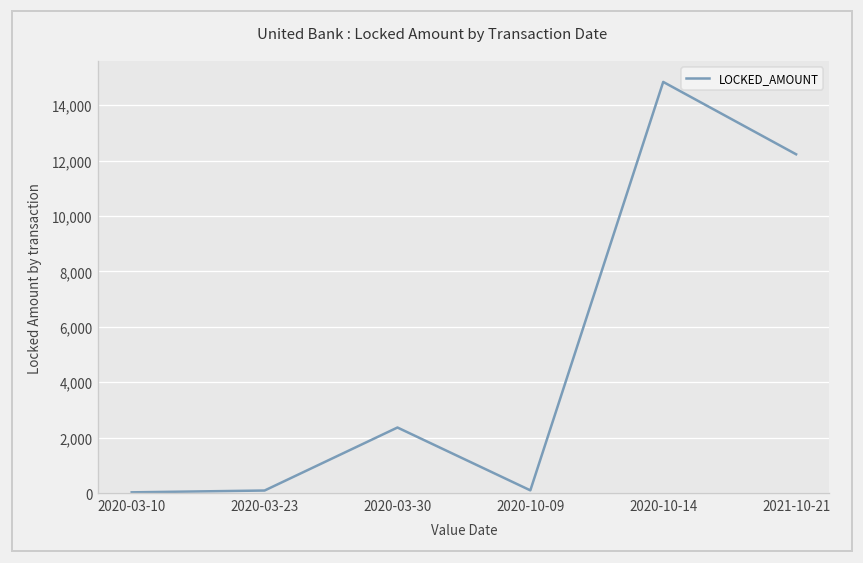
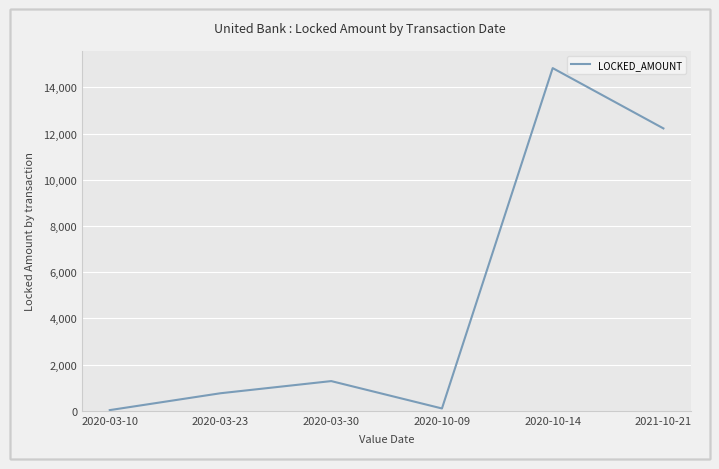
2020-03-23: 100 -> 800
2020-03-30: 2,400 -> 1,300
